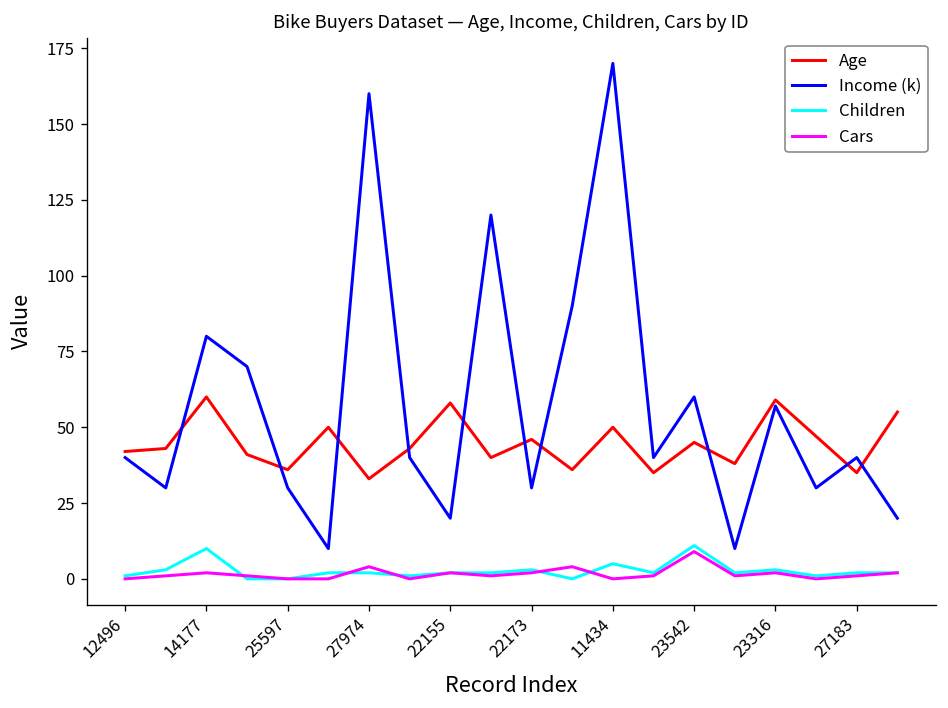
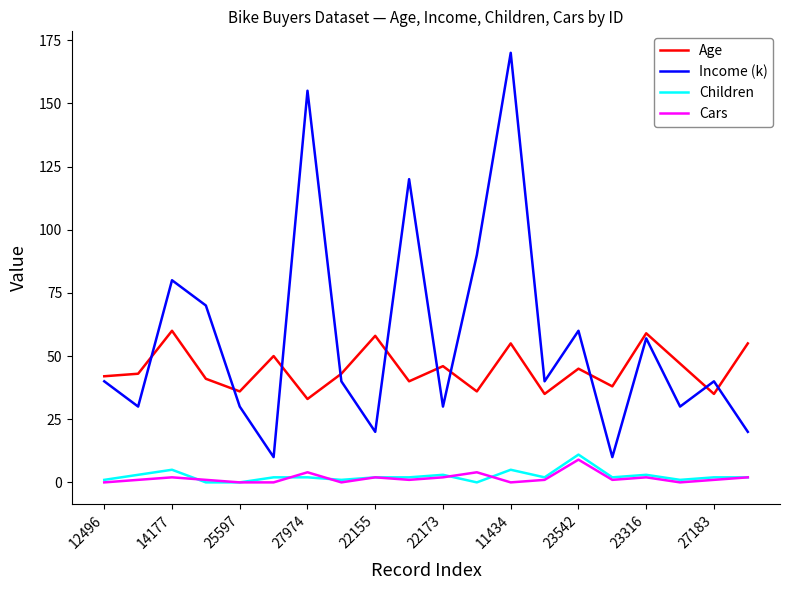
Children, 14177: 10 -> 5
Income (k), 27974: 160 -> 155
Age, 11434: 50 -> 55
